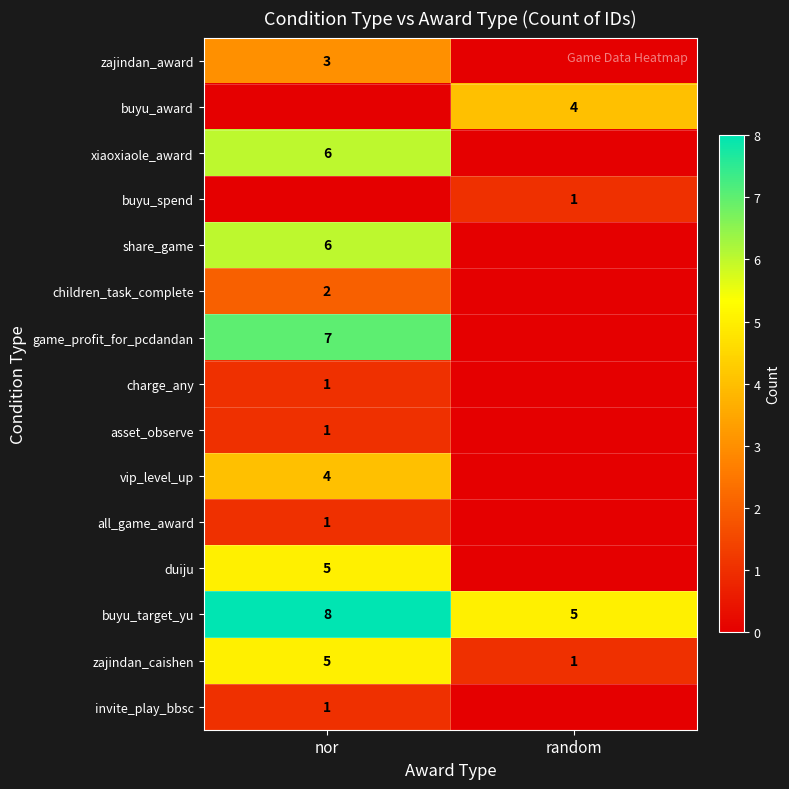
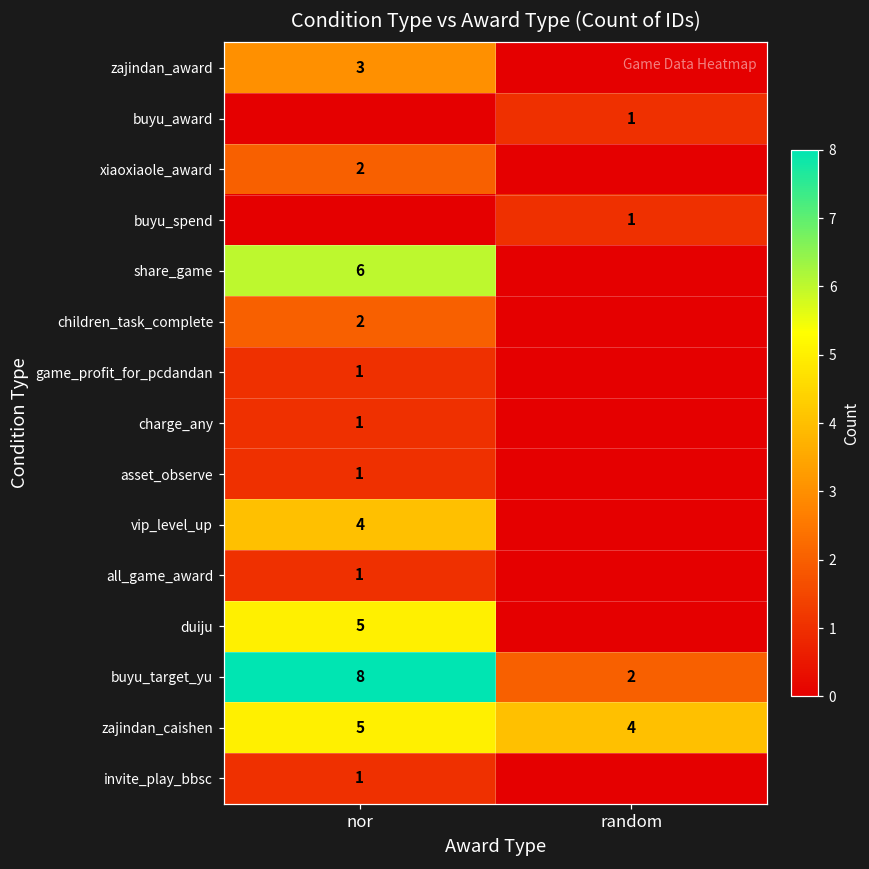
buyu_award, random: 4 -> 1
xiaoxiaole_award, nor: 6 -> 2
game_profit_for_pcdandan, nor: 7 -> 1
buyu_target_yu, random: 5 -> 2
zajindan_caishen, random: 1 -> 4
